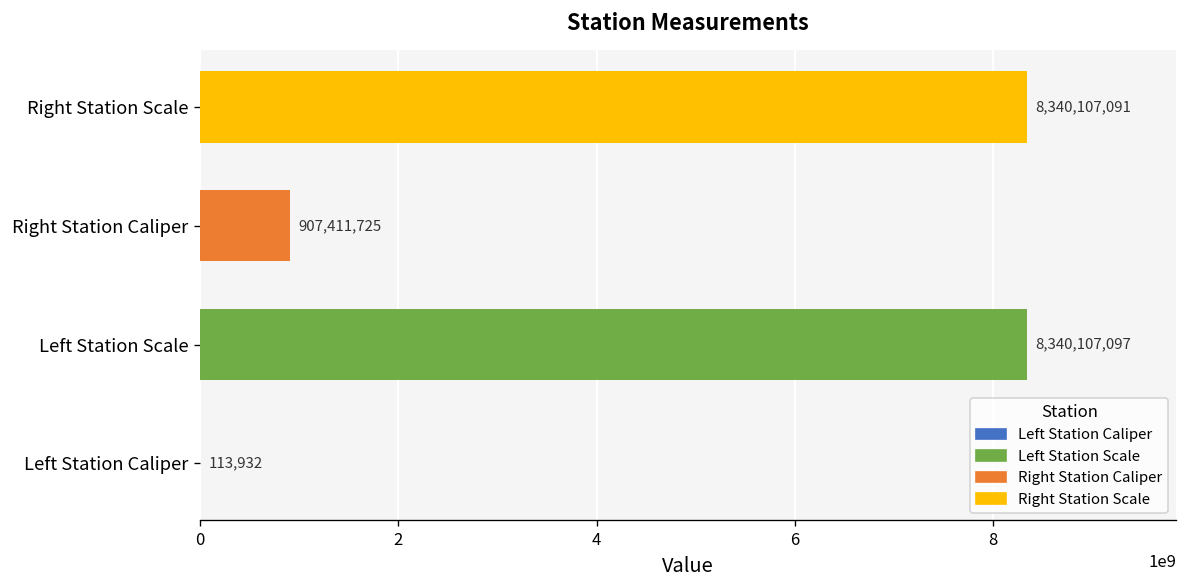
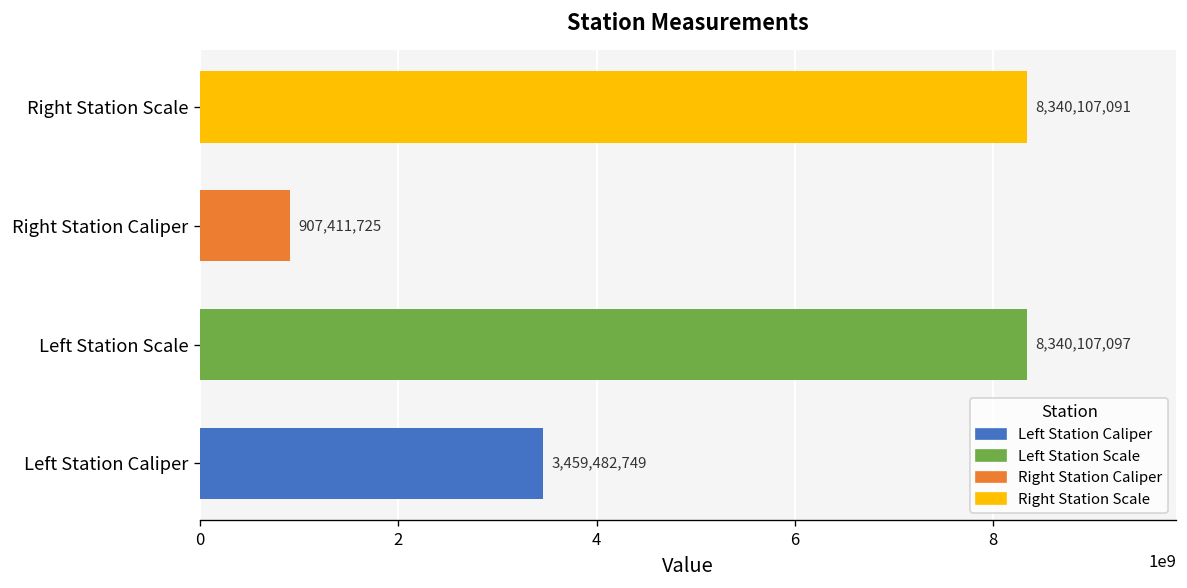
Left Station Caliper: 113,932 -> 3,459,482,749
